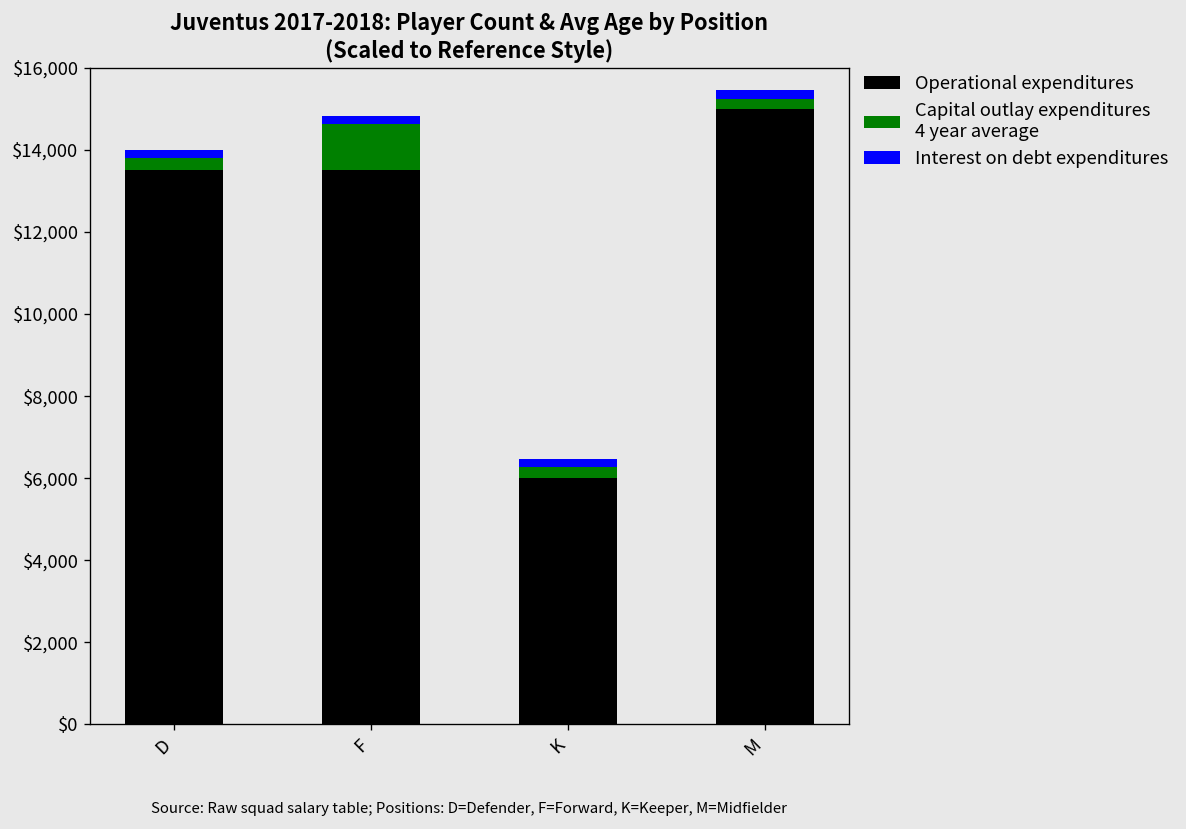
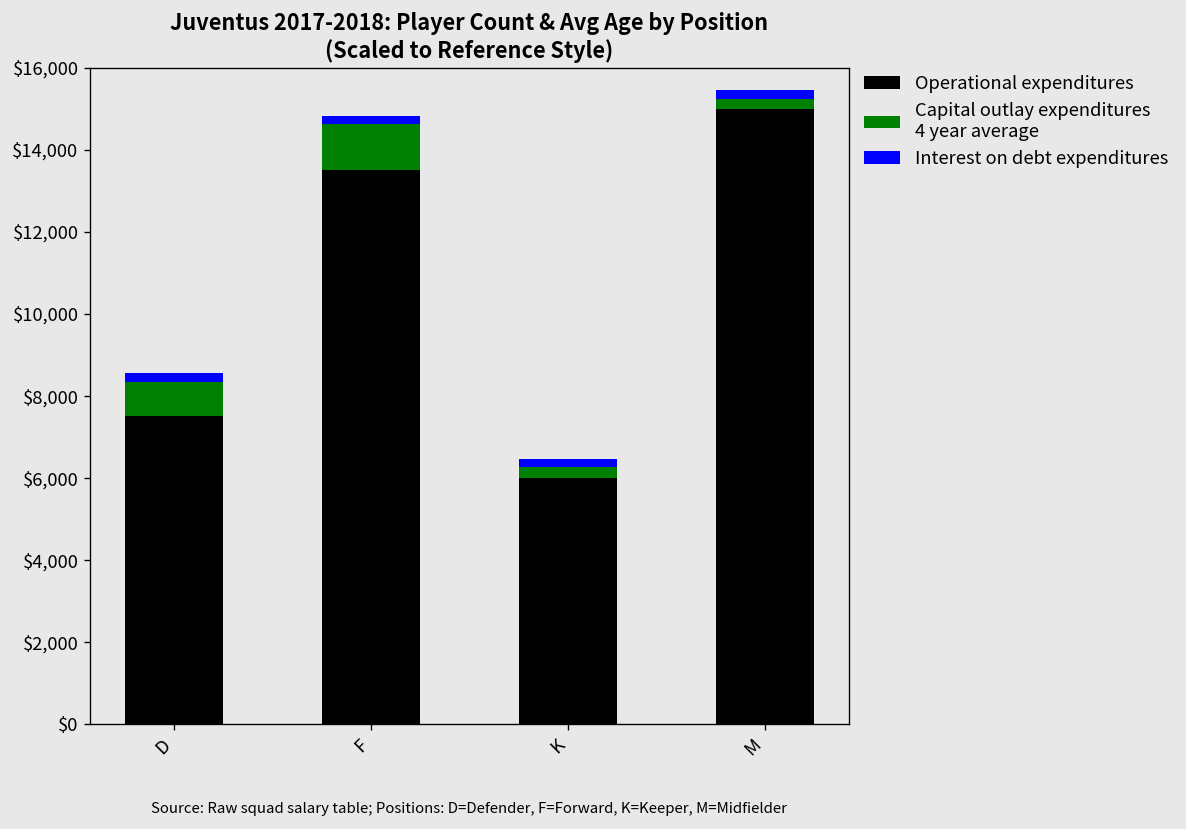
Operational expenditures, D: $13,500 -> $7,500
Capital outlay expenditures 4 year average, D: $300 -> $800
